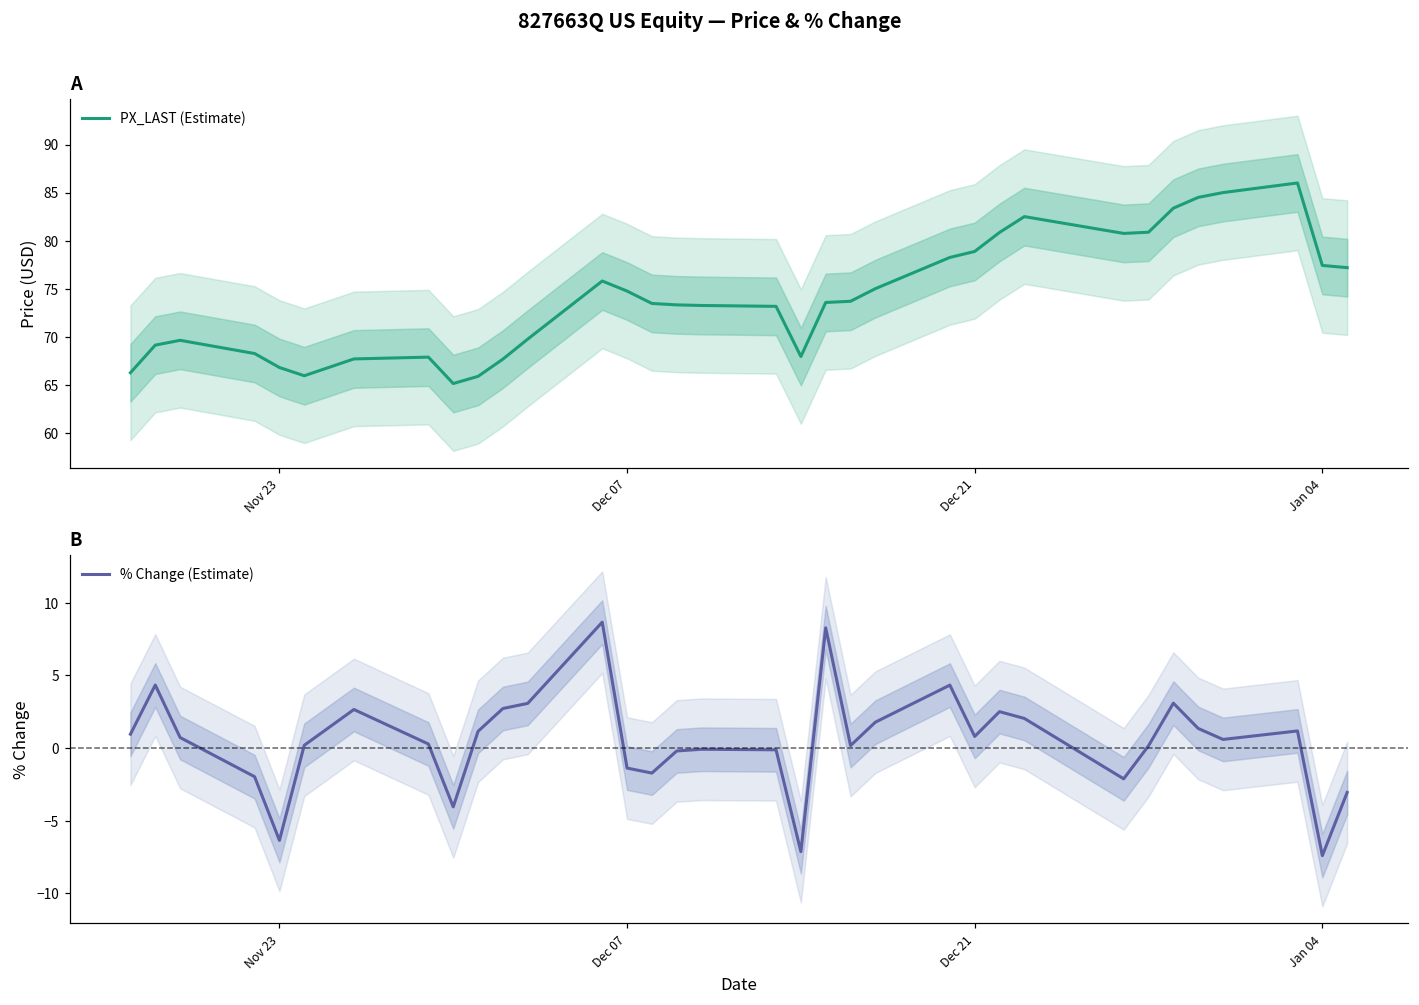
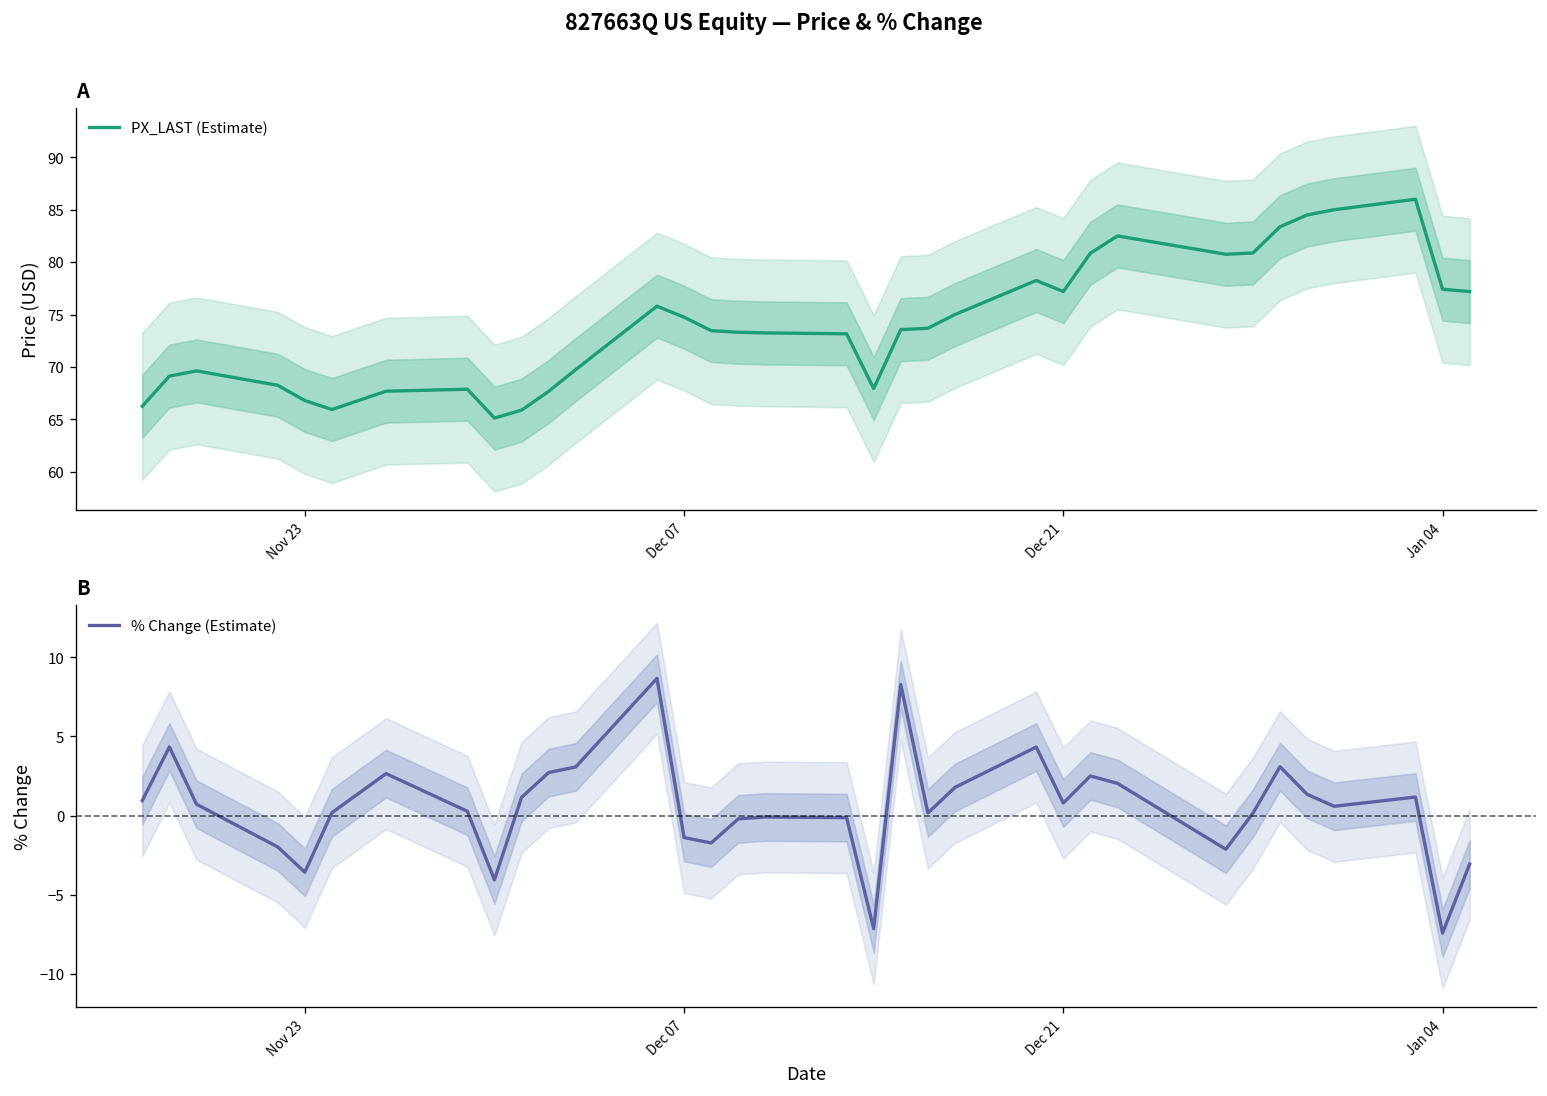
A, PX_LAST (Estimate), Dec 21: 79 -> 77
B, % Change (Estimate), Nov 23: -6.4 -> -3.6
